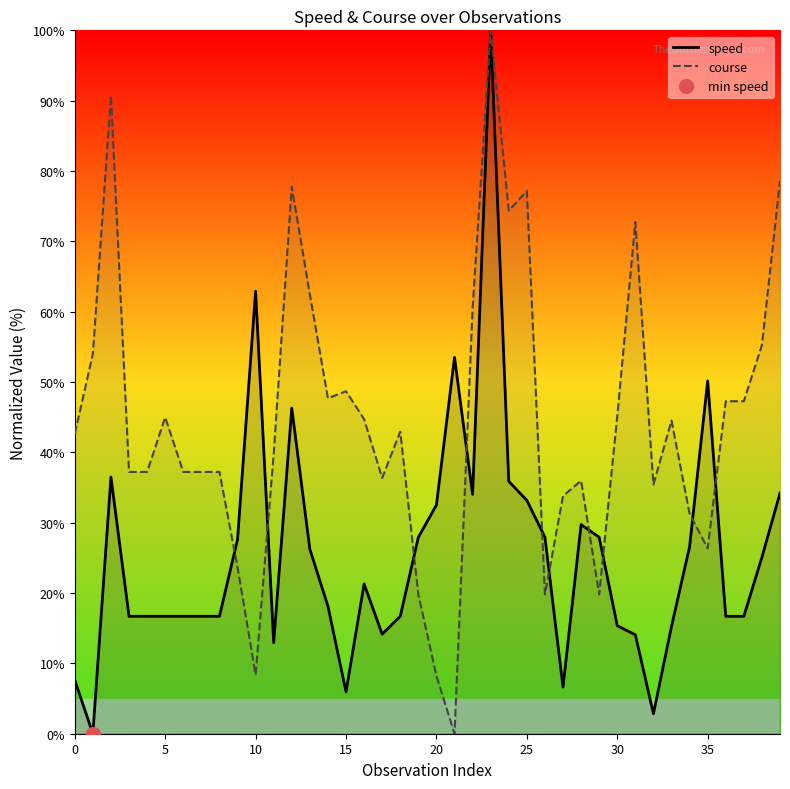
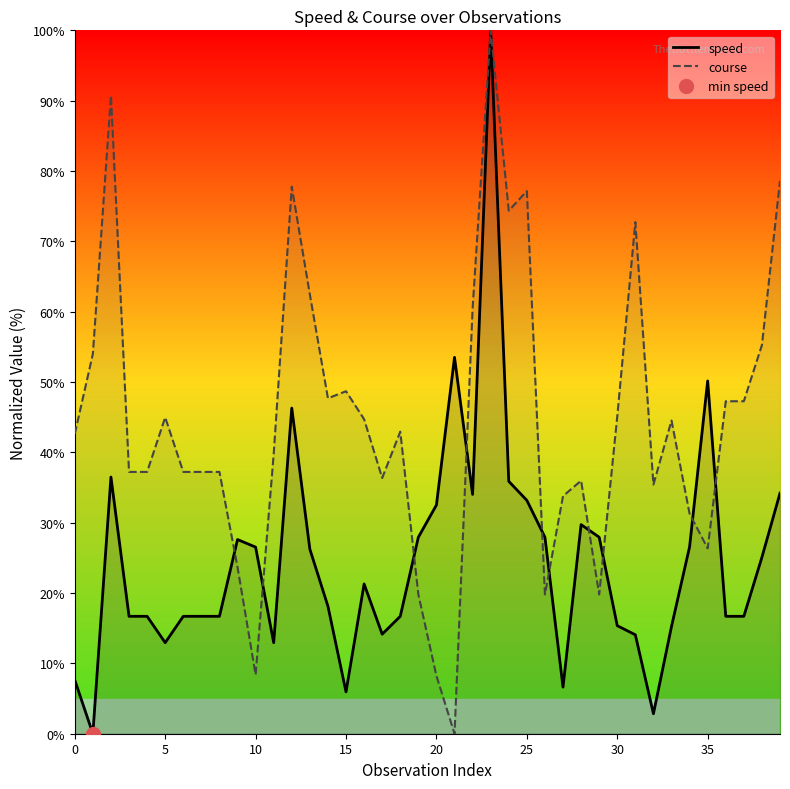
speed, 5: 17% -> 13%
speed, 10: 63% -> 27%
